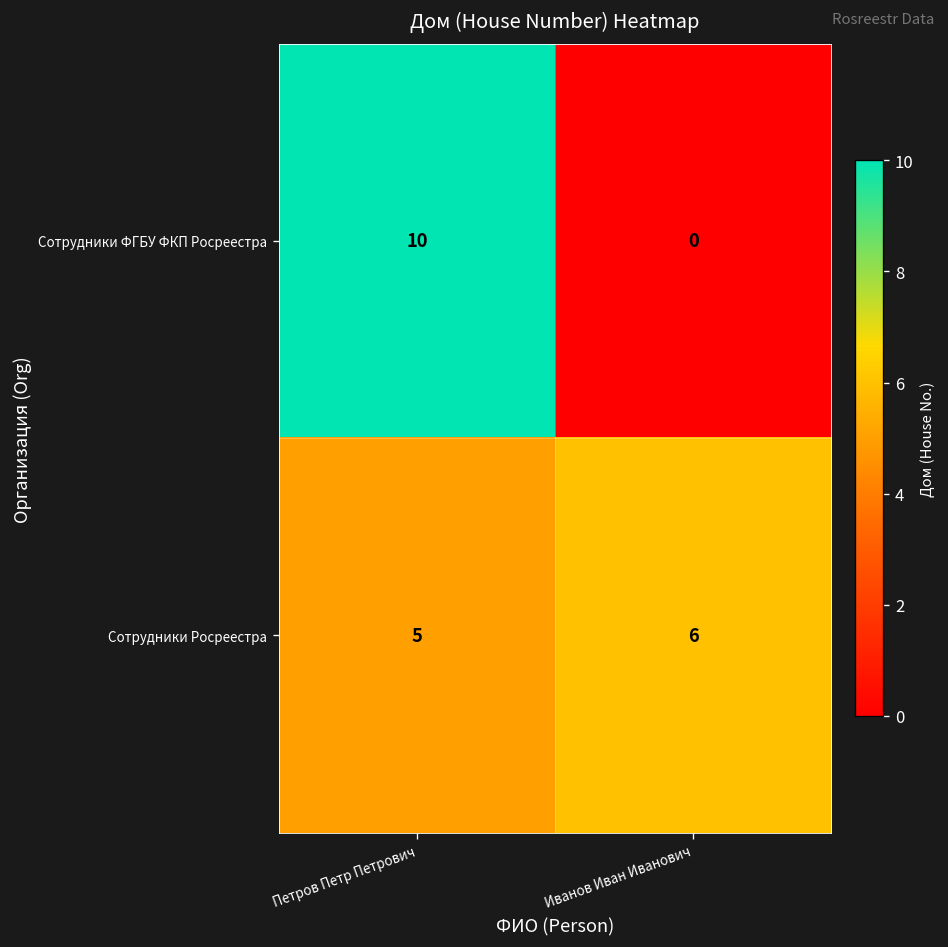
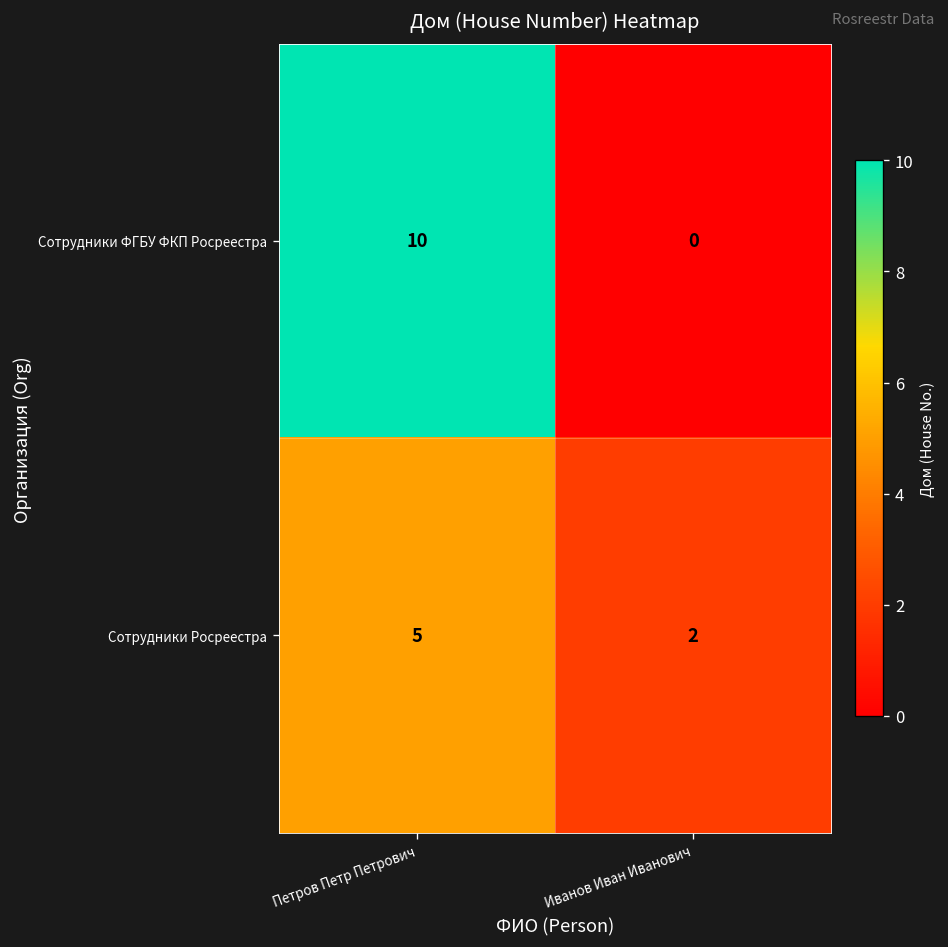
Сотрудники Росреестра, Иванов Иван Иванович: 6 -> 2
